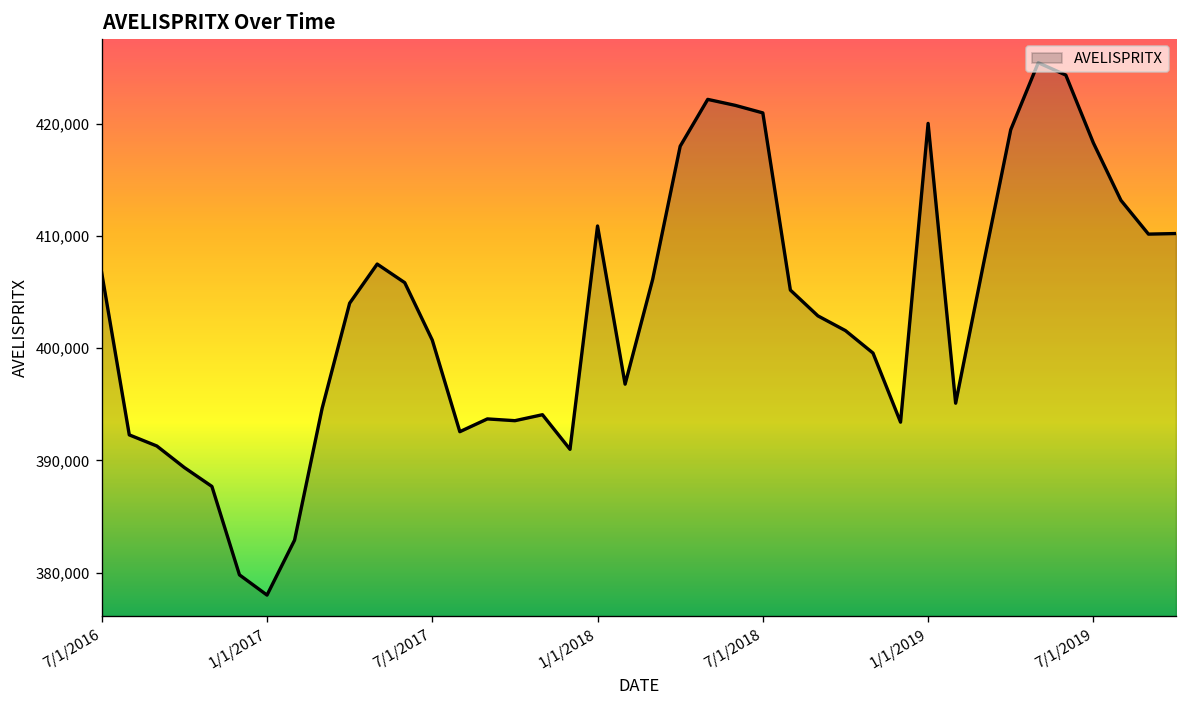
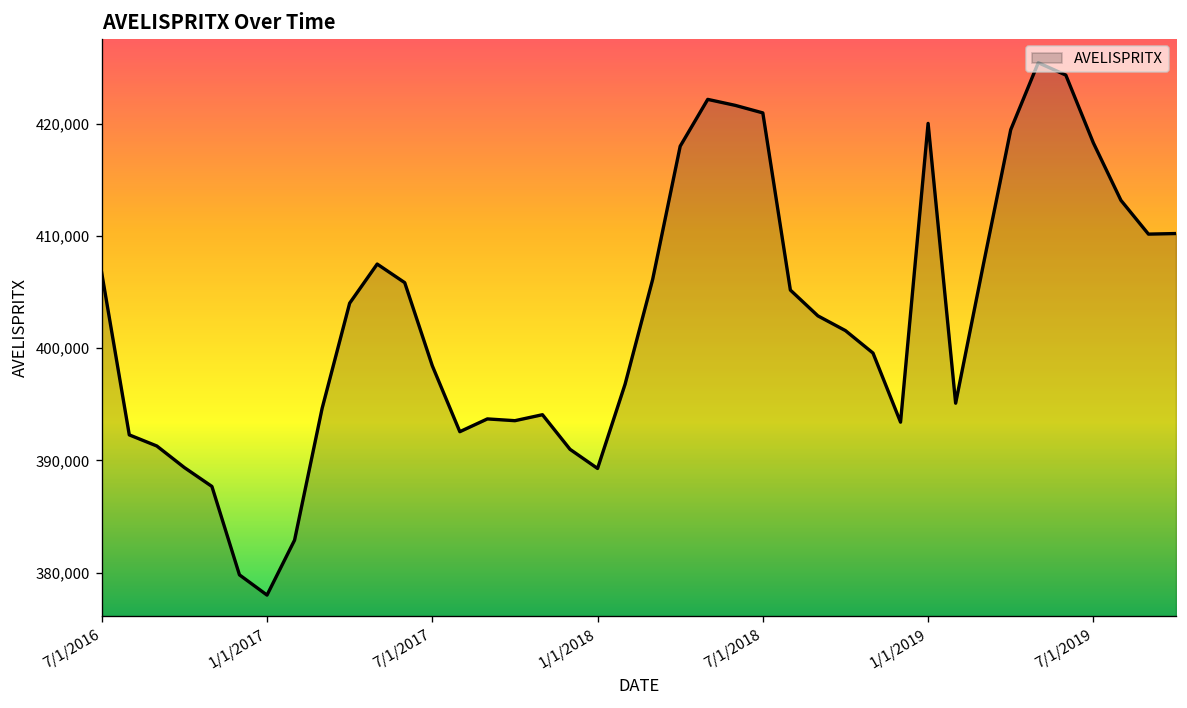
7/1/2017: 401,000 -> 398,000
1/1/2018: 411,000 -> 389,000
